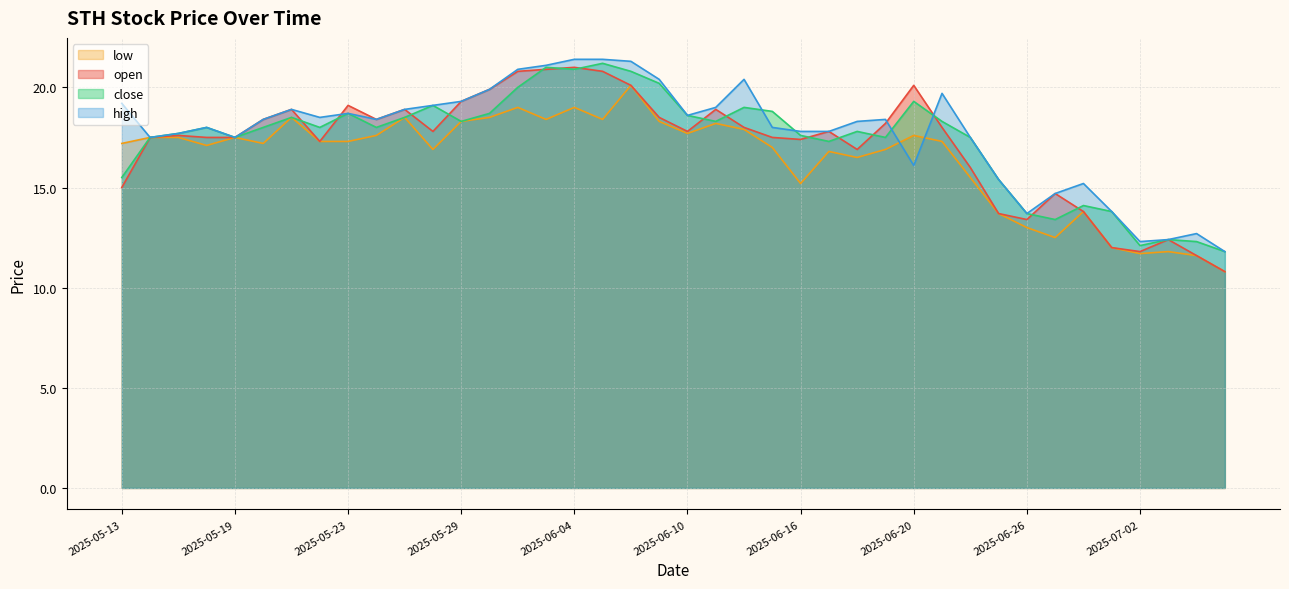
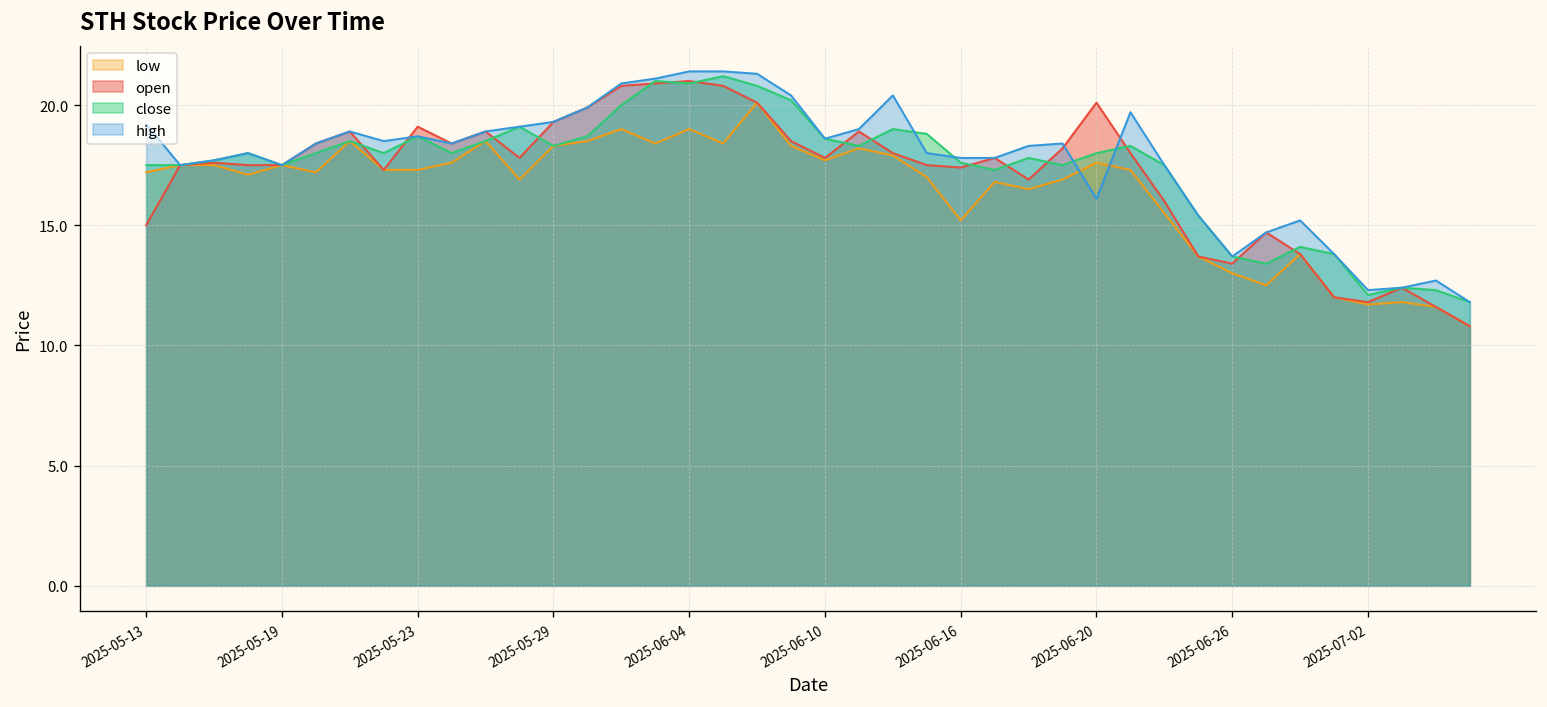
close, 2025-05-13: 15.5 -> 17.5
close, 2025-06-20: 19.3 -> 18.0
